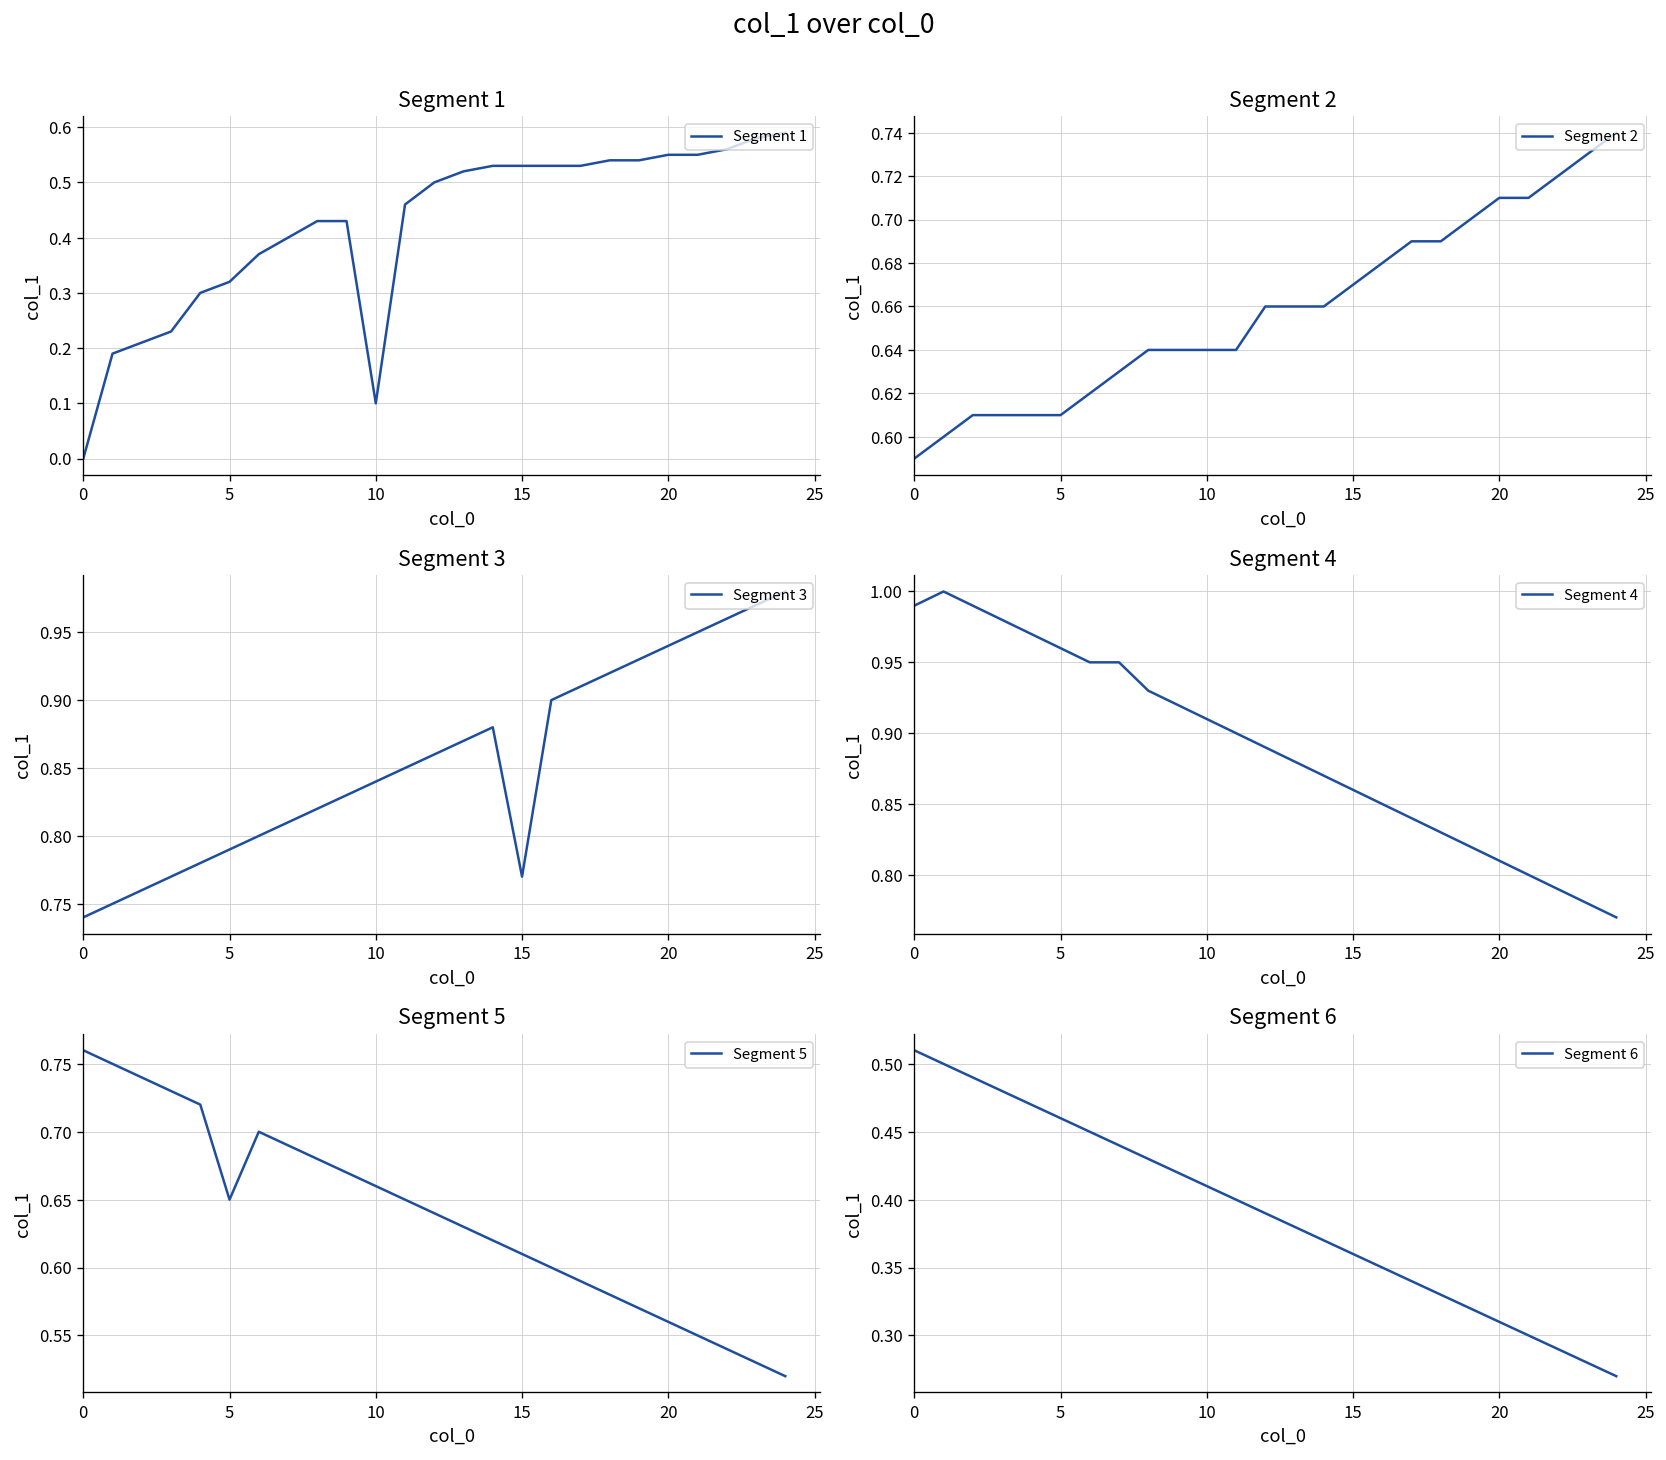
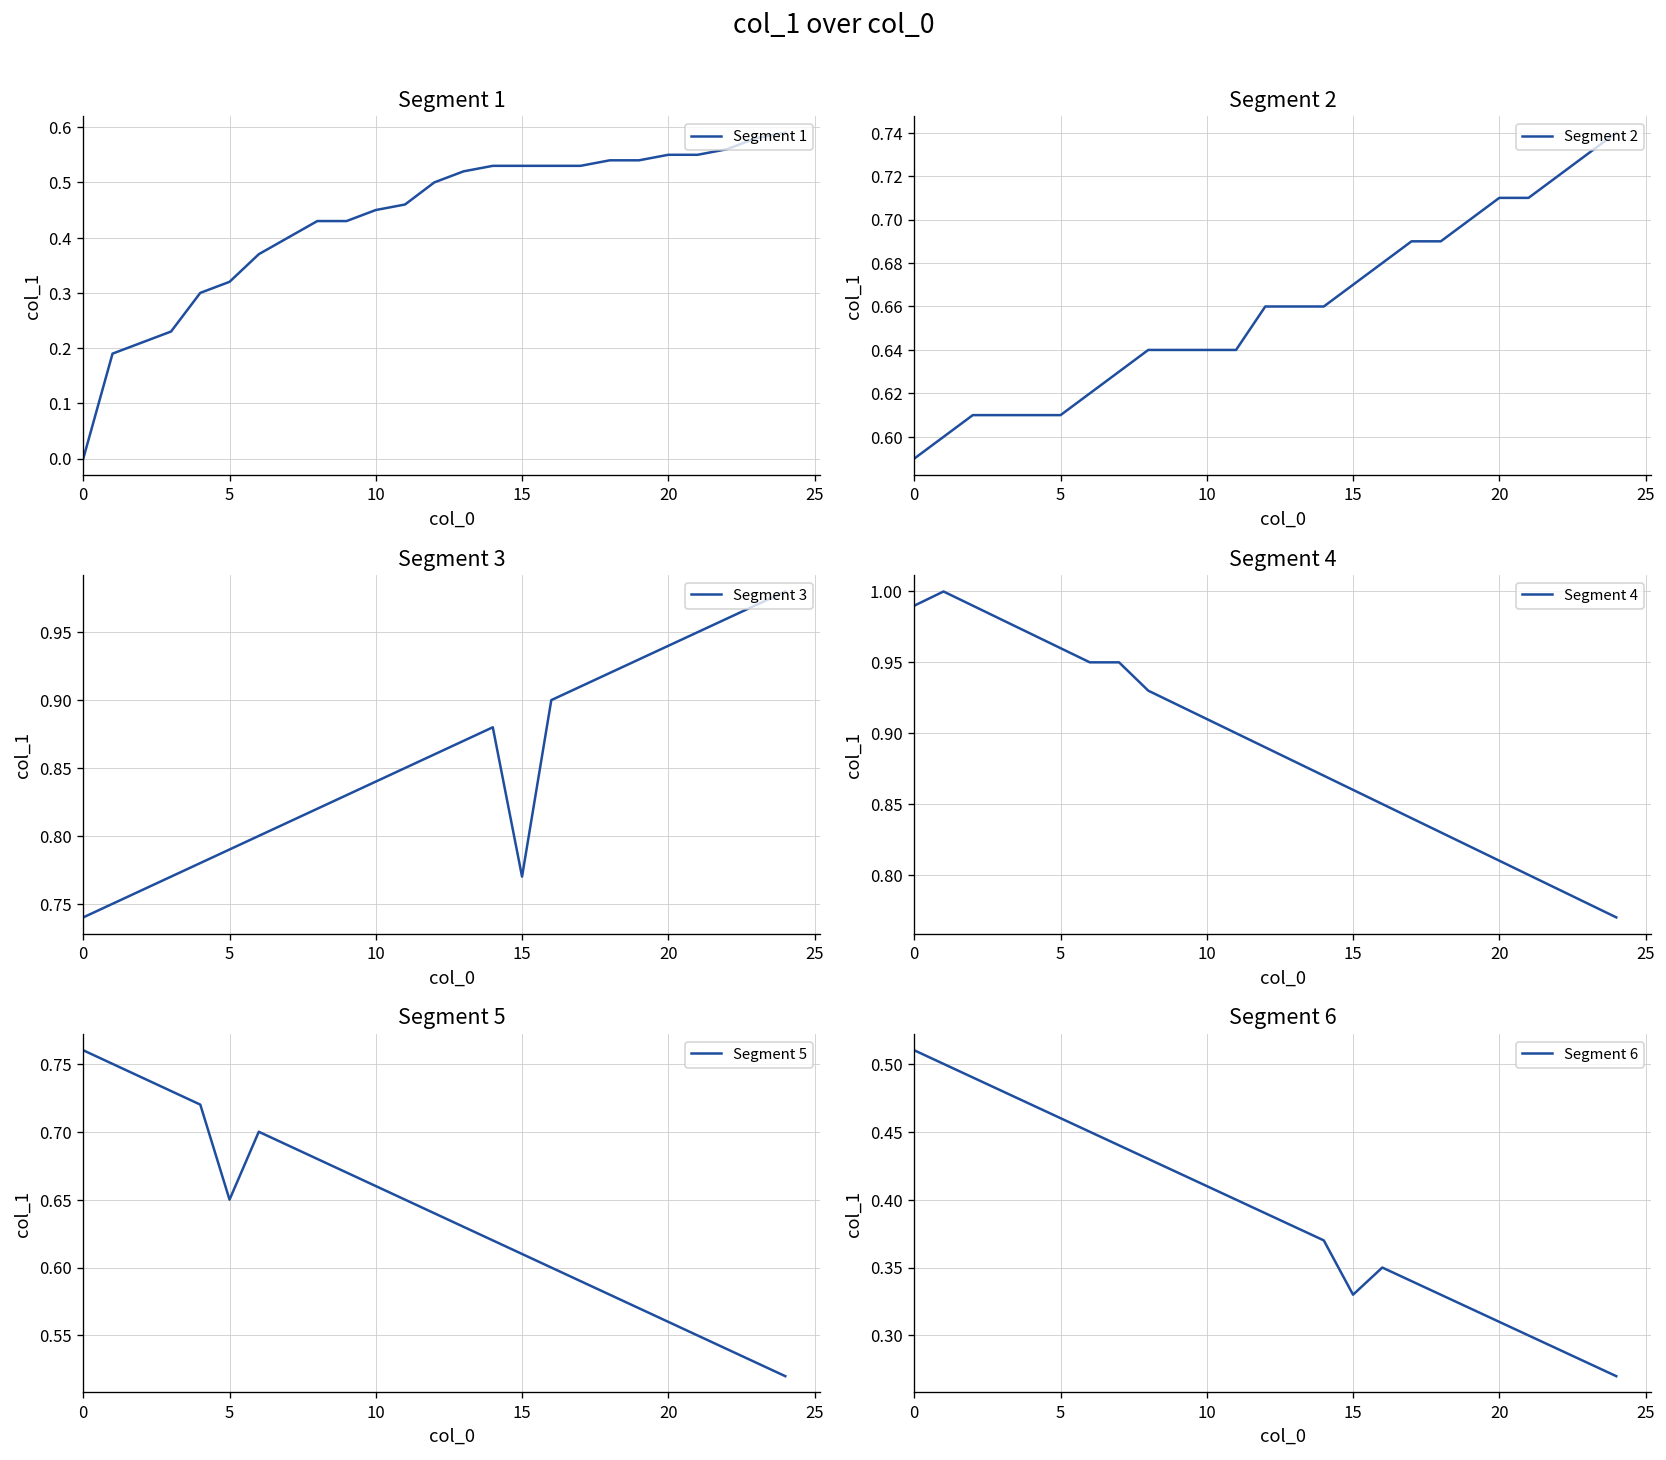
Segment 1, 10: 0.10 -> 0.45
Segment 6, 15: 0.36 -> 0.33
